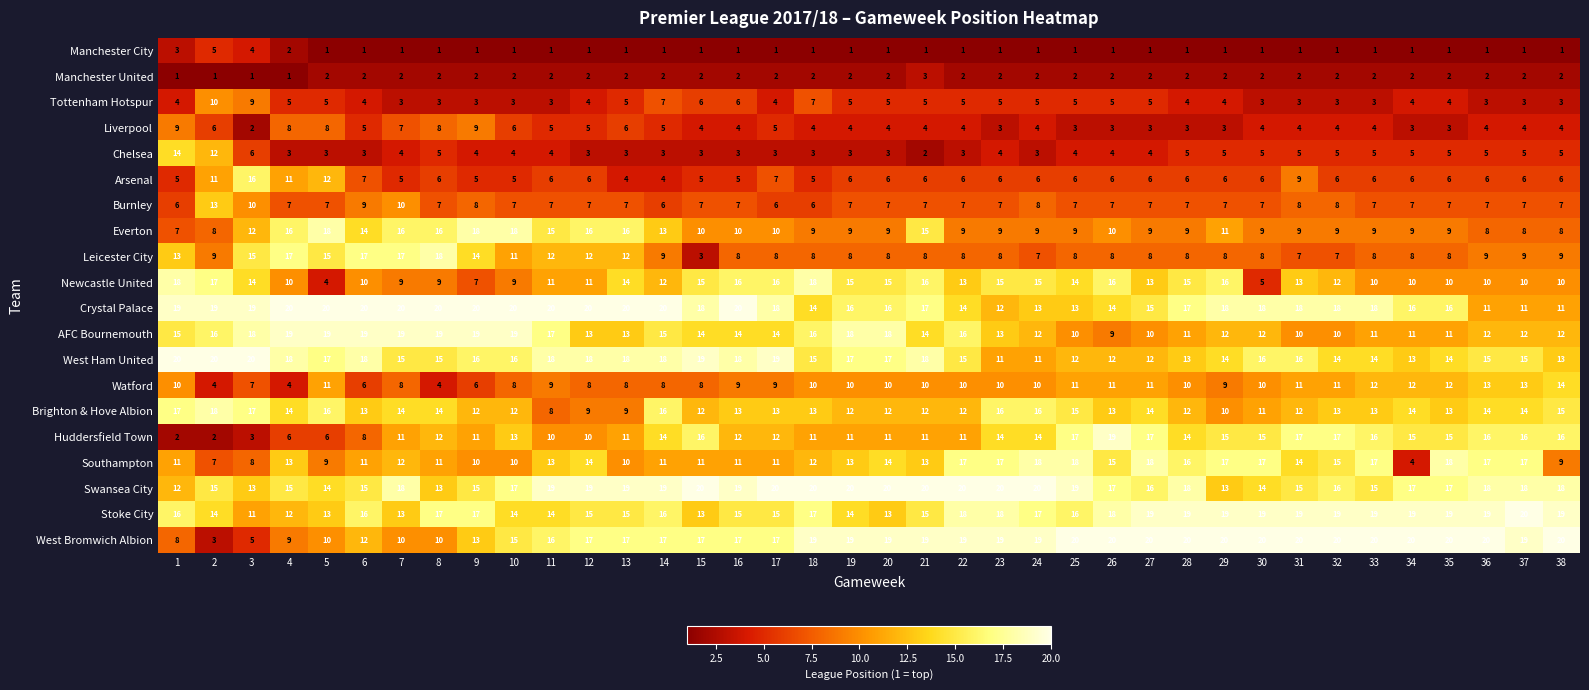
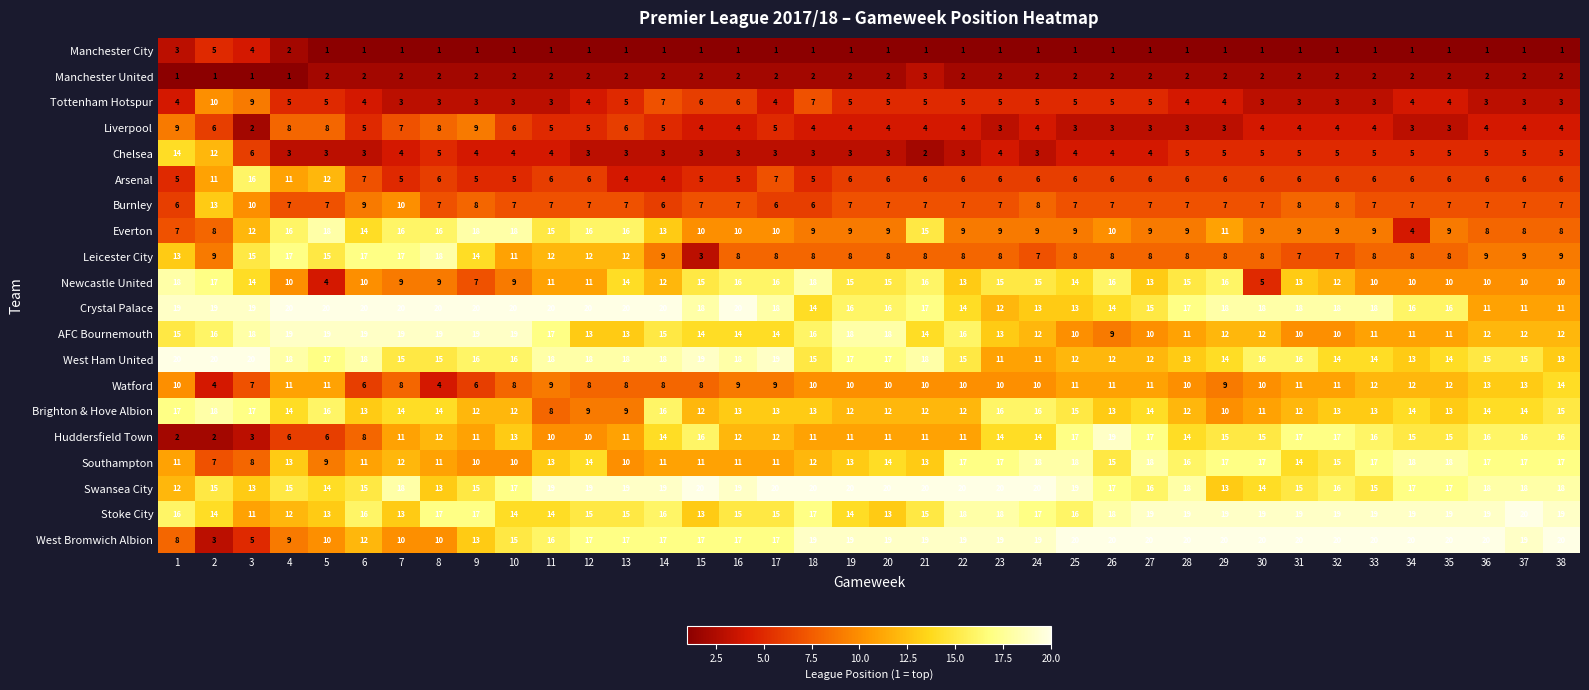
Arsenal, 31: 9 -> 6
Everton, 34: 9 -> 4
Watford, 4: 4 -> 11
Southampton, 34: 4 -> 18
Southampton, 38: 9 -> 17
